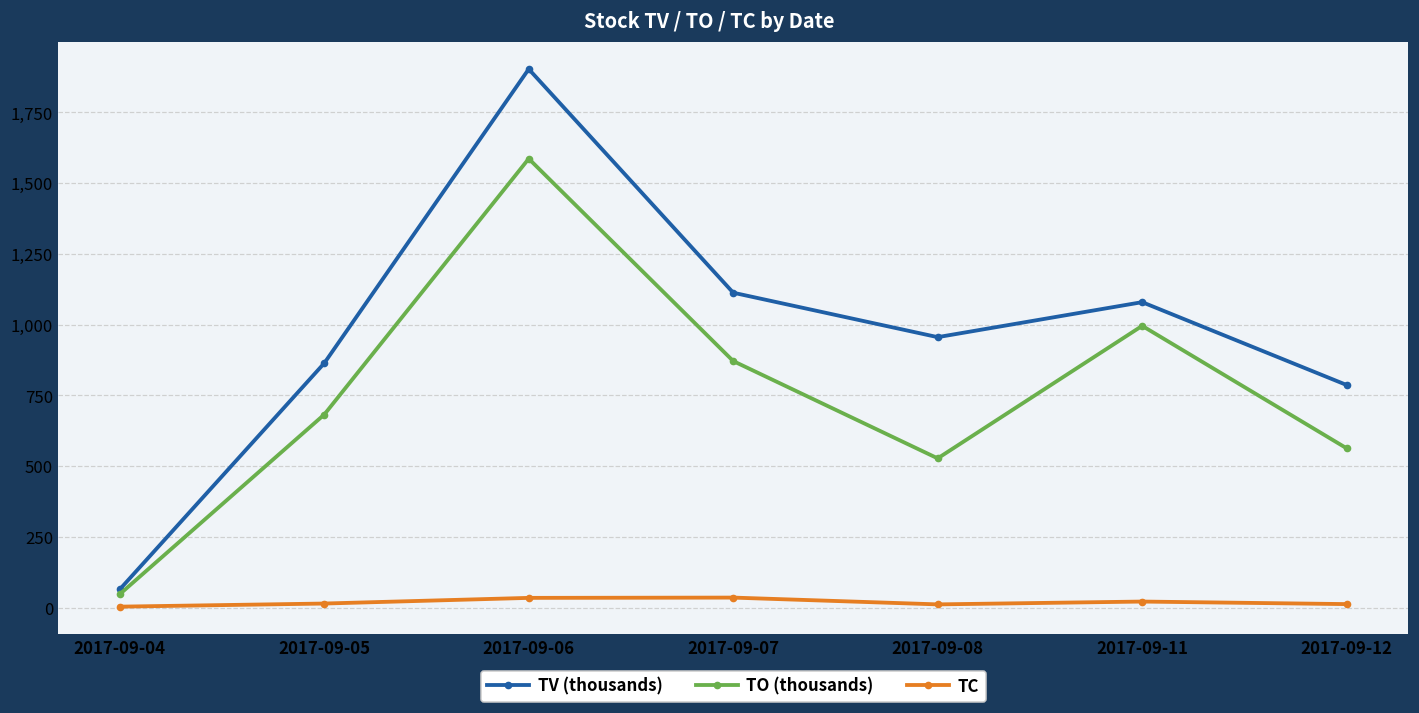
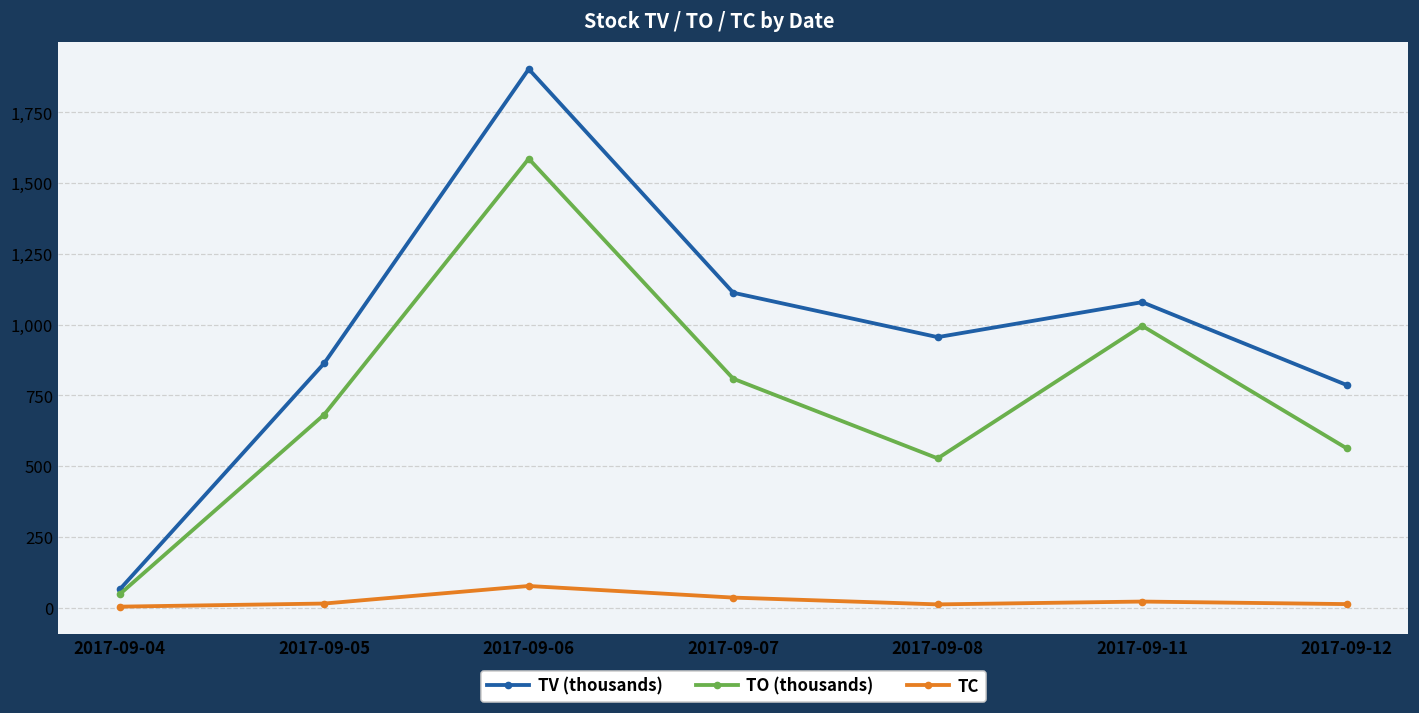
TC, 2017-09-06: 40 -> 80
TO (thousands), 2017-09-07: 870 -> 810
